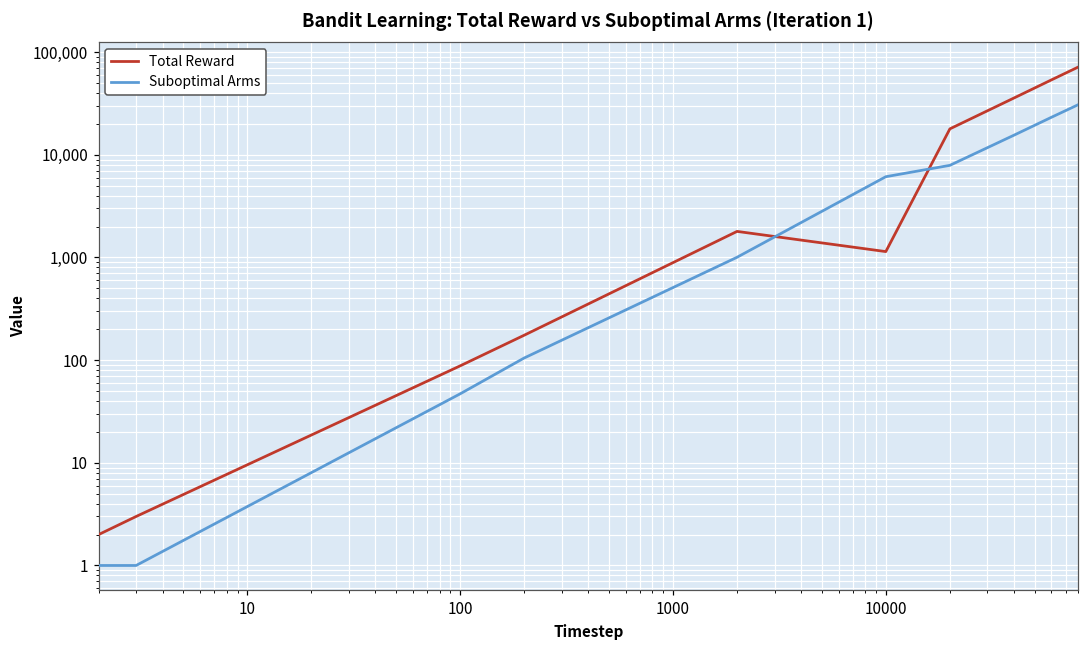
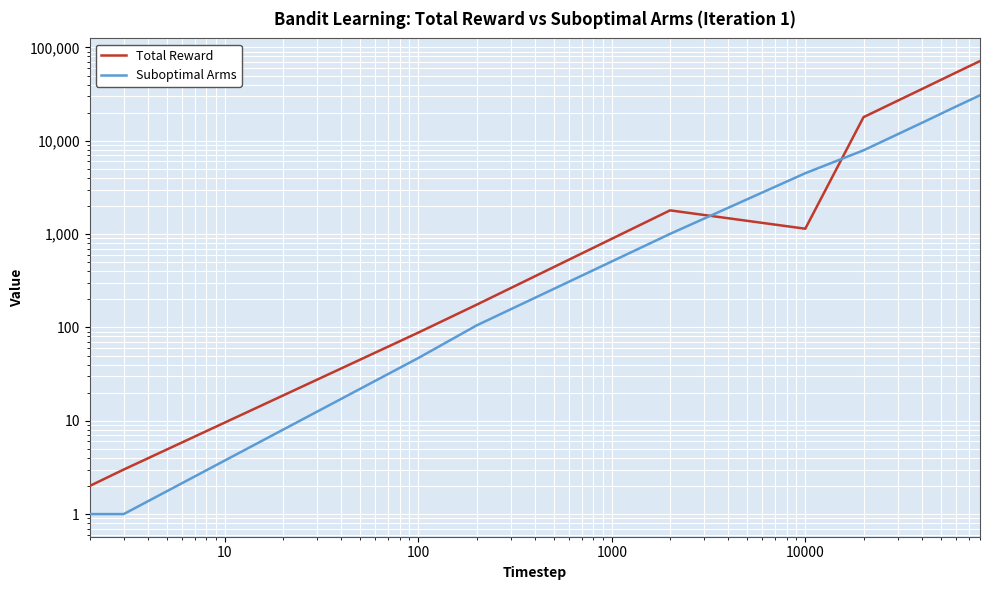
Suboptimal Arms, 10000: 6,000 -> 4,000
